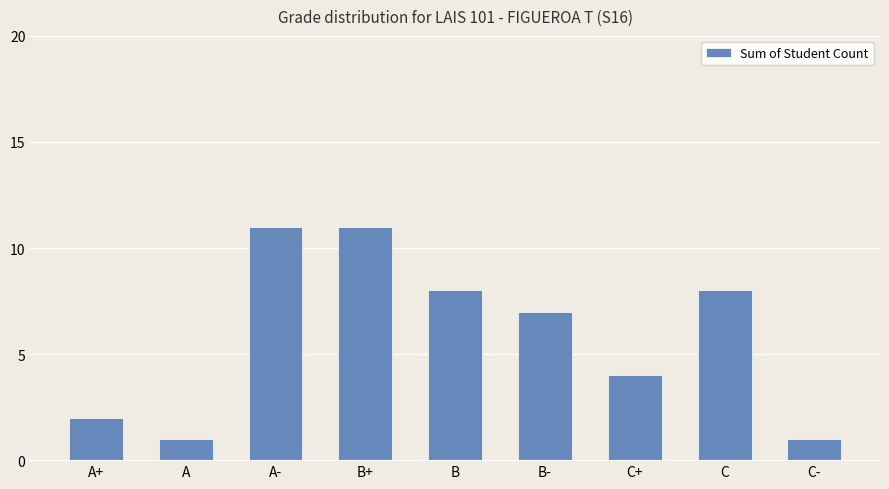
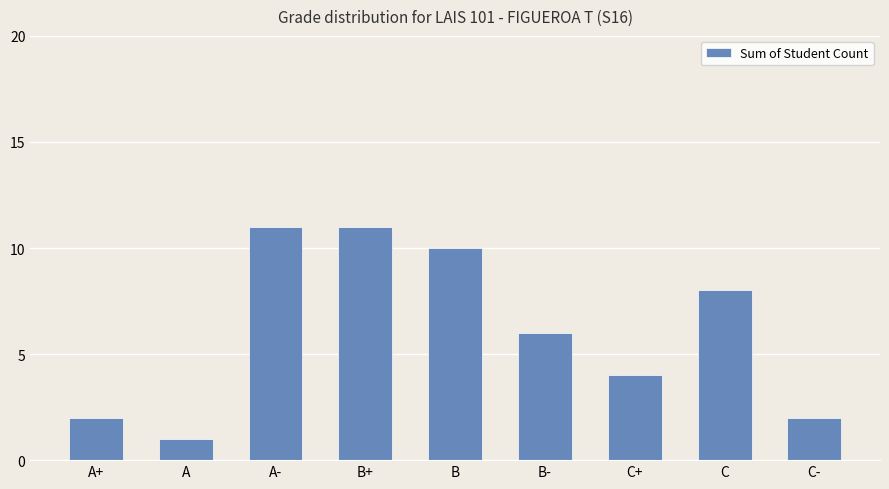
B: 8 -> 10
B-: 7 -> 6
C-: 1 -> 2
